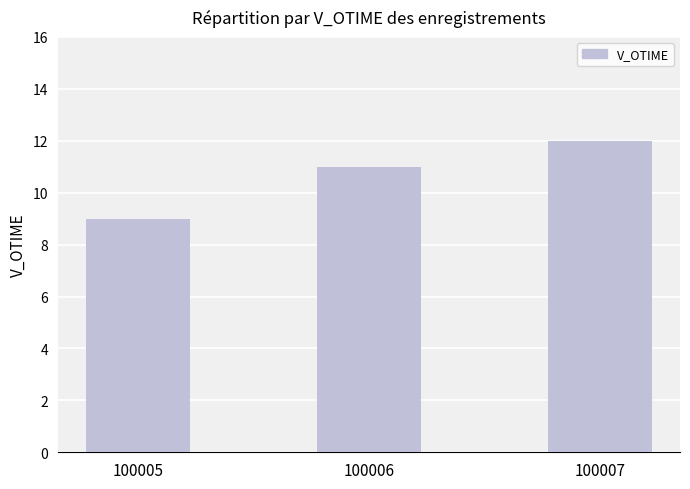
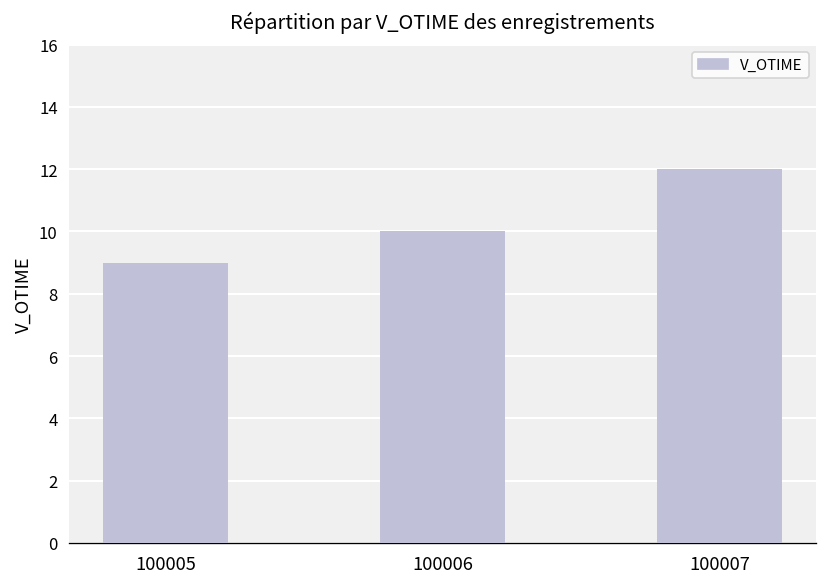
100006: 11 -> 10
